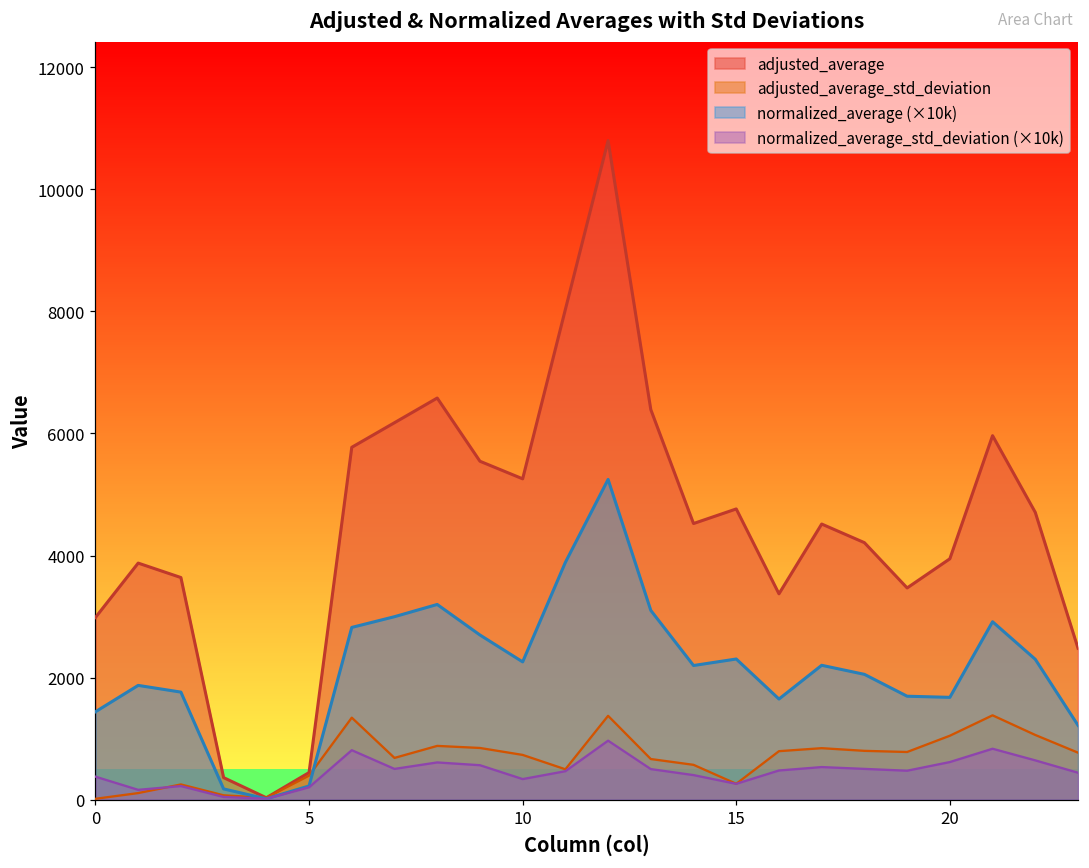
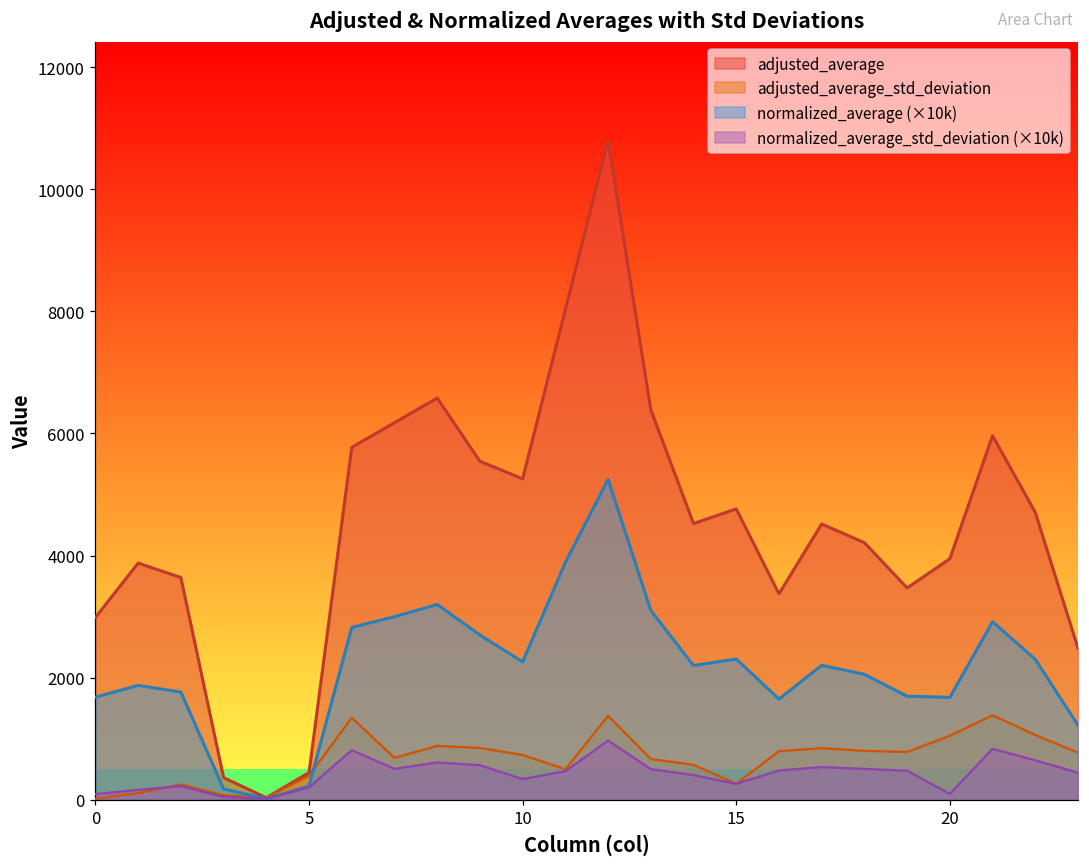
normalized_average (×10k), 0: 1400 -> 1700
normalized_average_std_deviation (×10k), 0: 400 -> 100
normalized_average_std_deviation (×10k), 20: 600 -> 100
